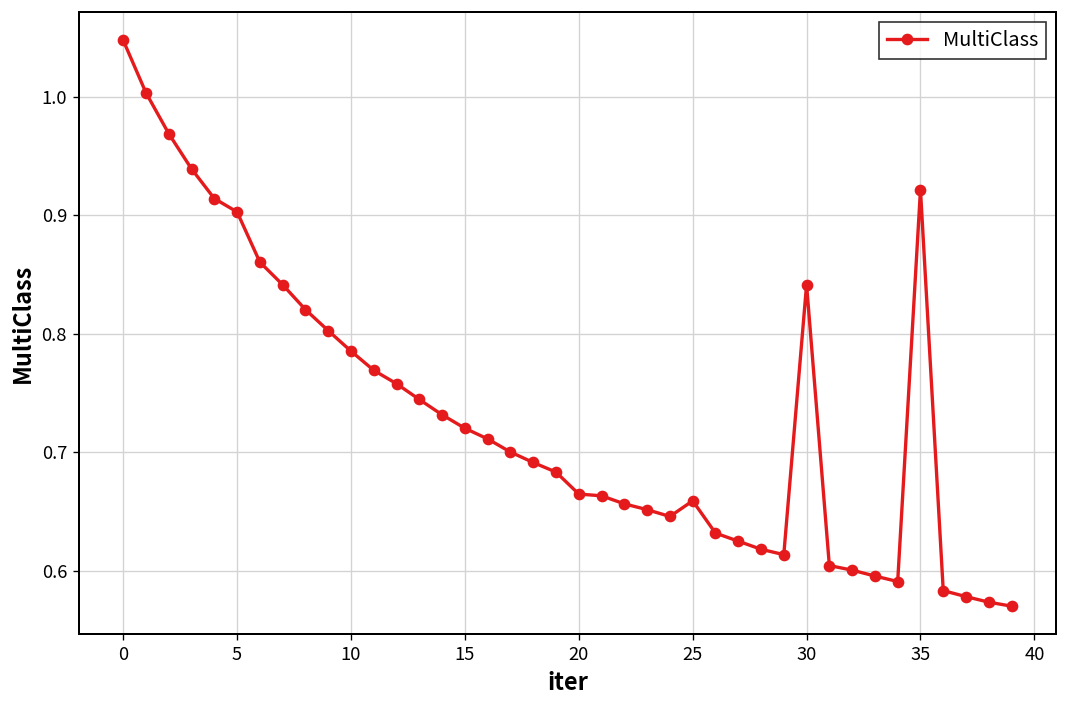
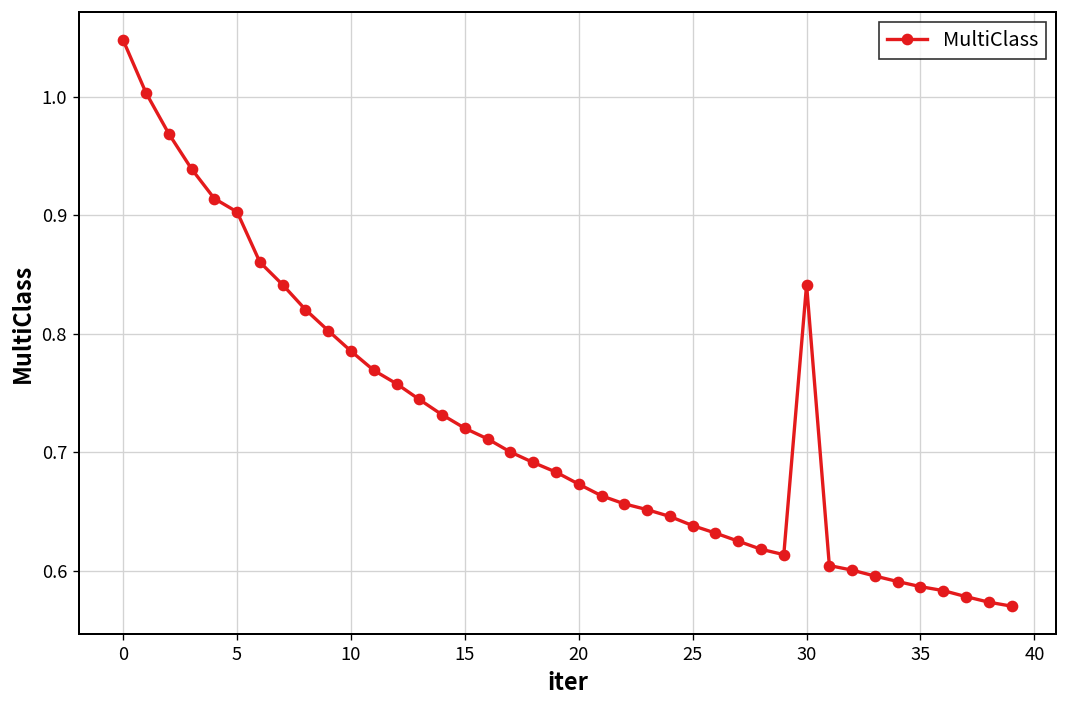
20: 0.66 -> 0.67
25: 0.66 -> 0.64
35: 0.92 -> 0.59
